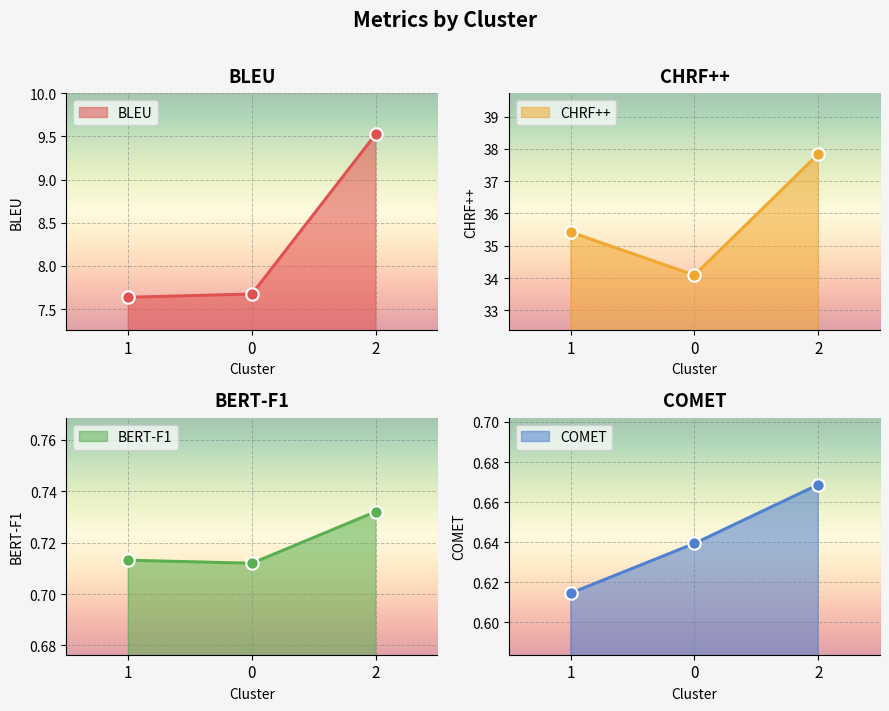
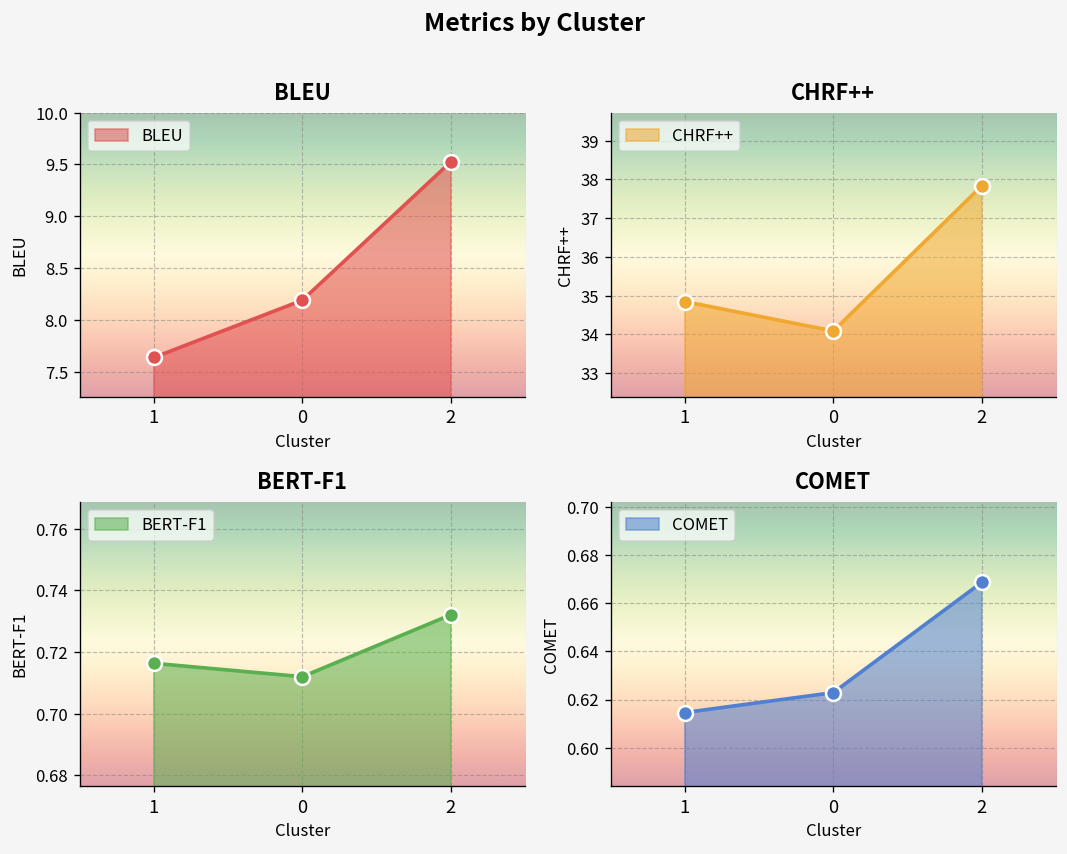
BLEU, 0: 7.7 -> 8.2
CHRF++, 1: 35.4 -> 34.8
BERT-F1, 1: 0.713 -> 0.716
COMET, 0: 0.639 -> 0.623
